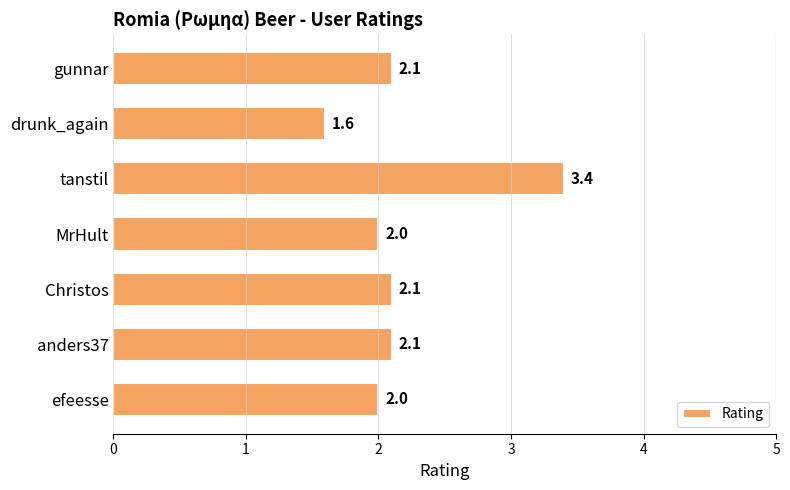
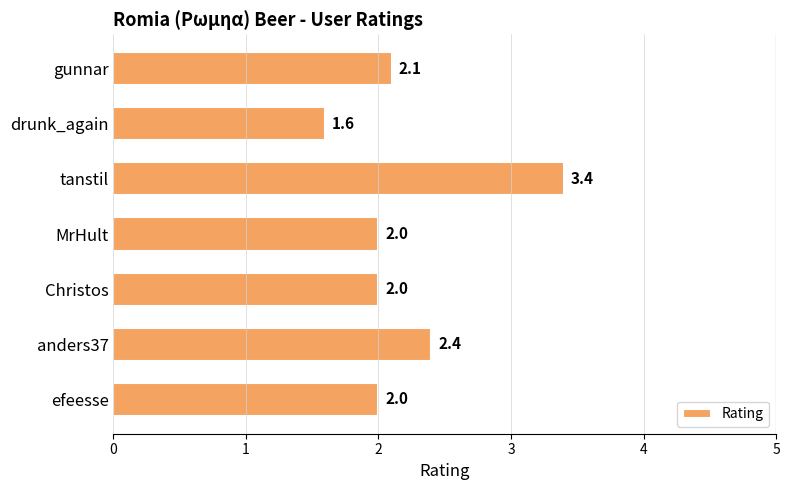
Christos: 2.1 -> 2.0
anders37: 2.1 -> 2.4
